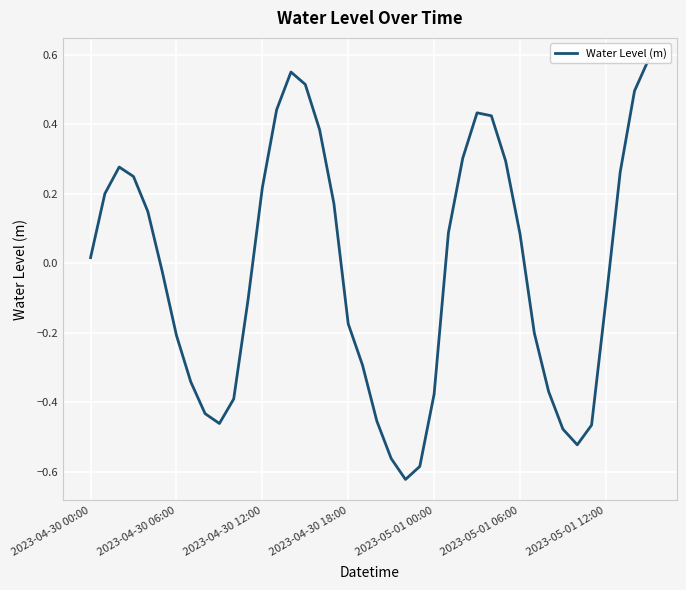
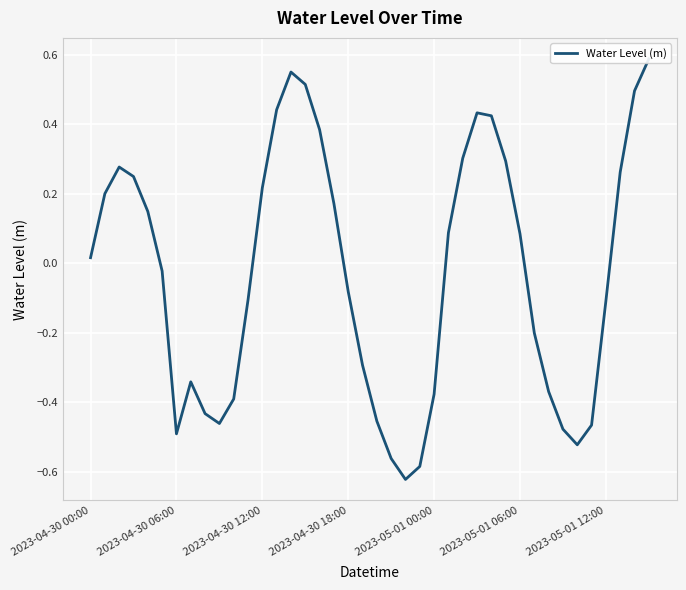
2023-04-30 06:00: -0.21 -> -0.49
2023-04-30 18:00: -0.17 -> -0.08
